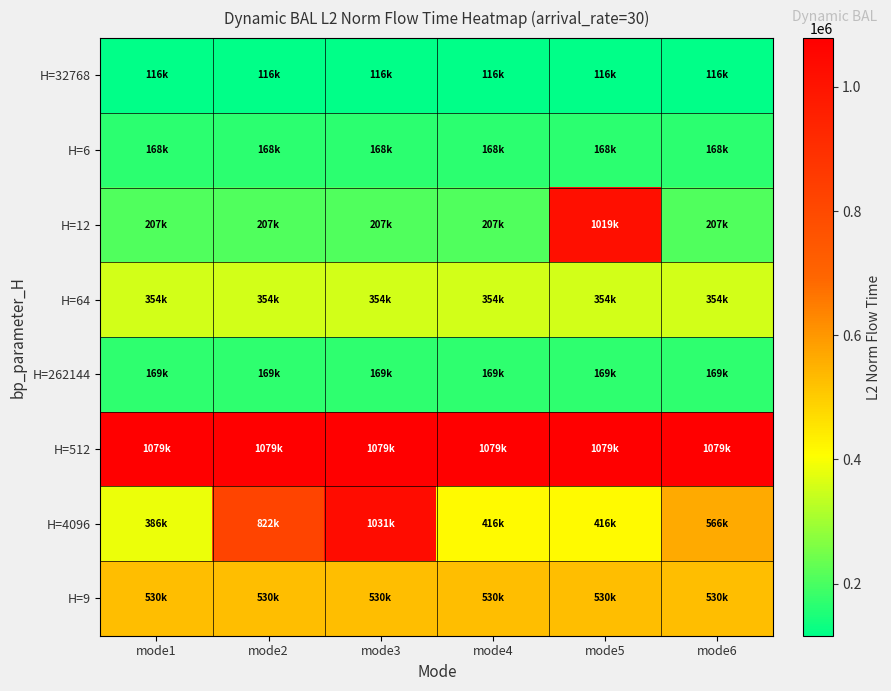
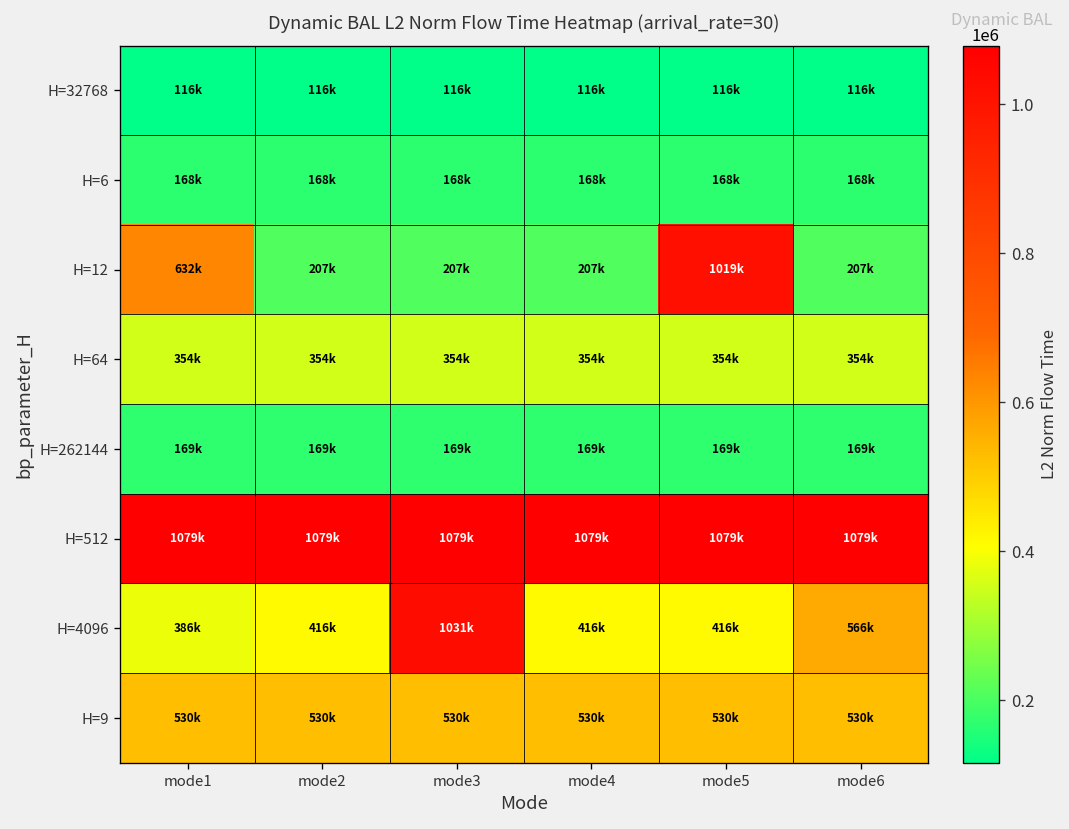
H=12, mode1: 207k -> 632k
H=4096, mode2: 822k -> 416k
